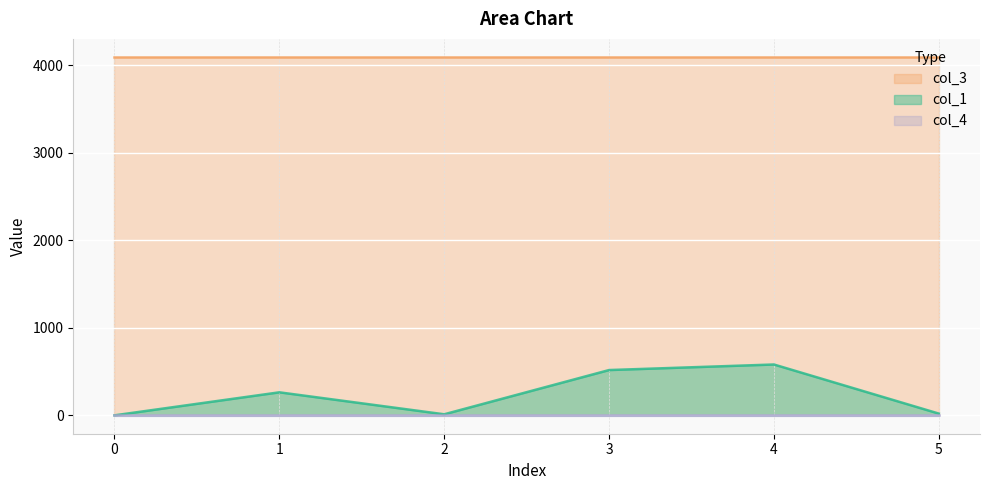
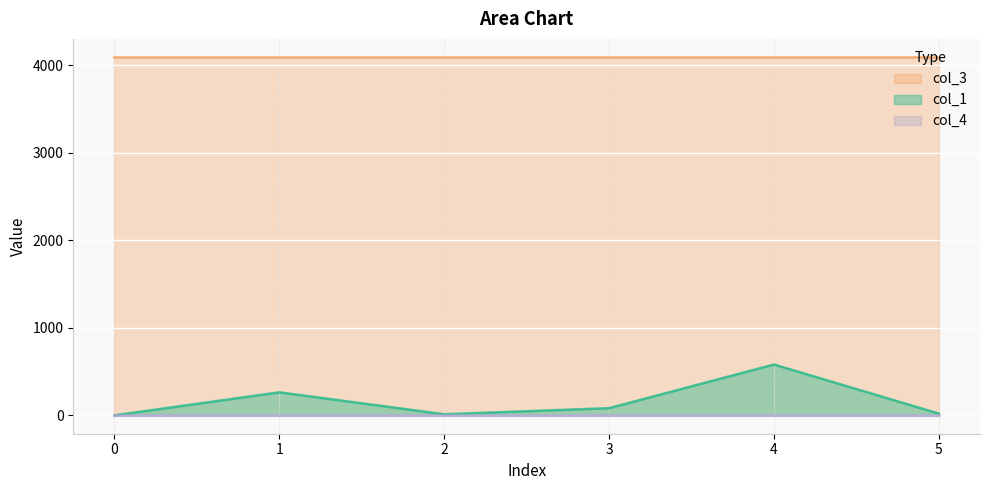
col_1, 3: 500 -> 100
